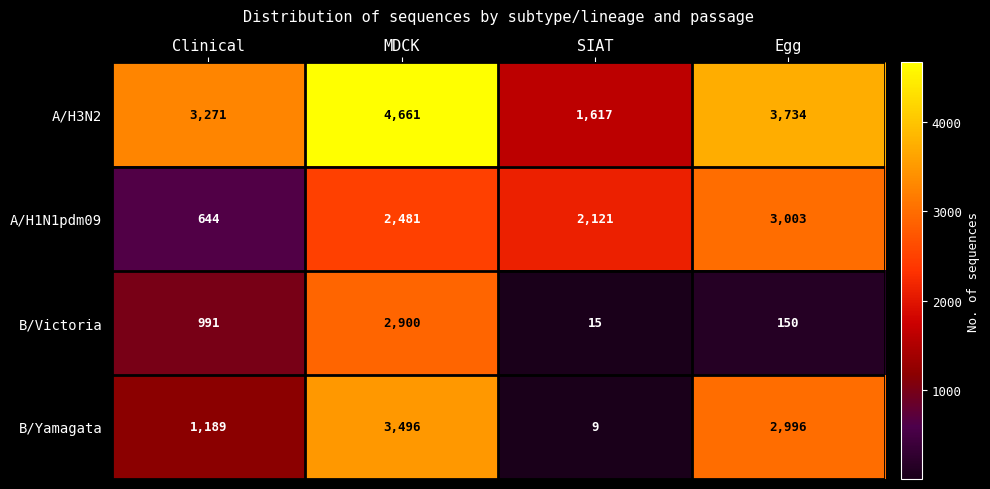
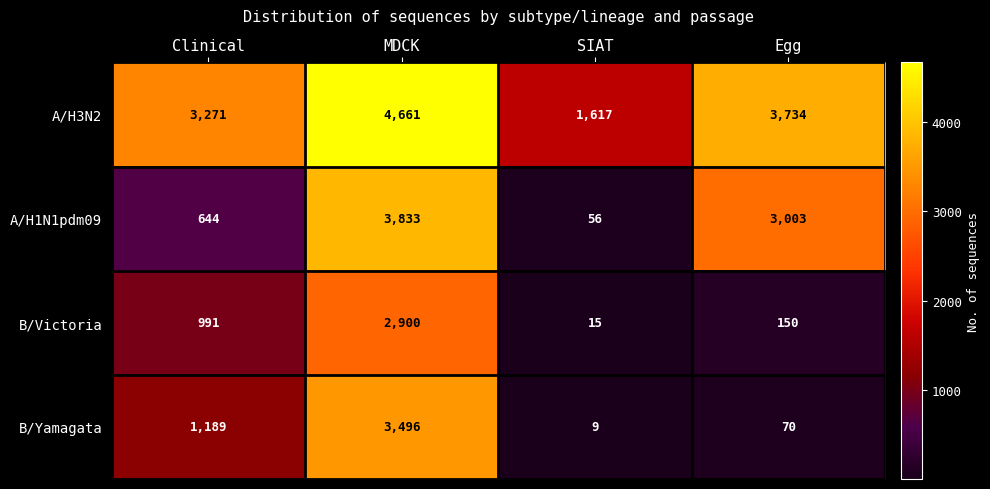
A/H1N1pdm09, MDCK: 2,481 -> 3,833
A/H1N1pdm09, SIAT: 2,121 -> 56
B/Yamagata, Egg: 2,996 -> 70
